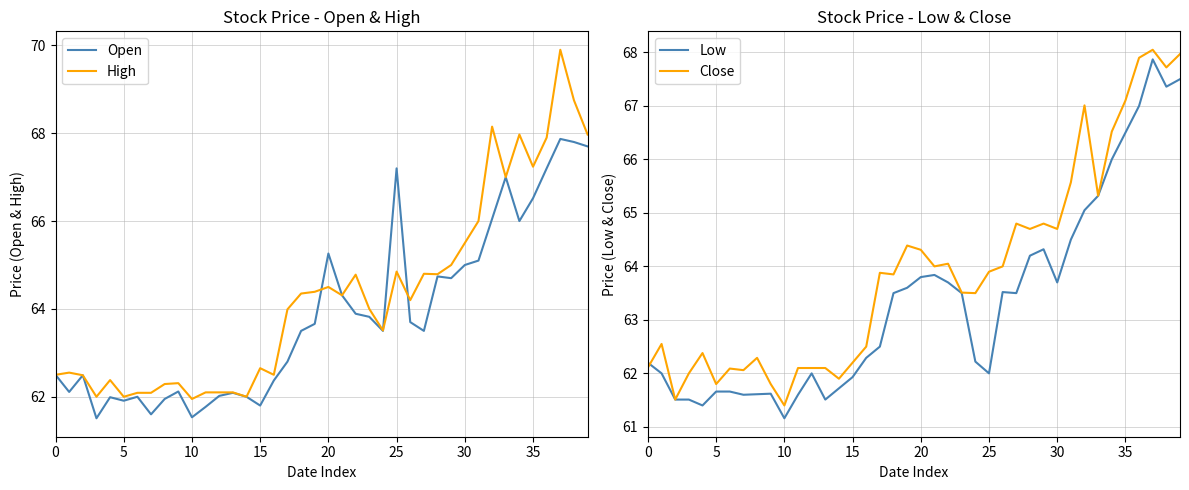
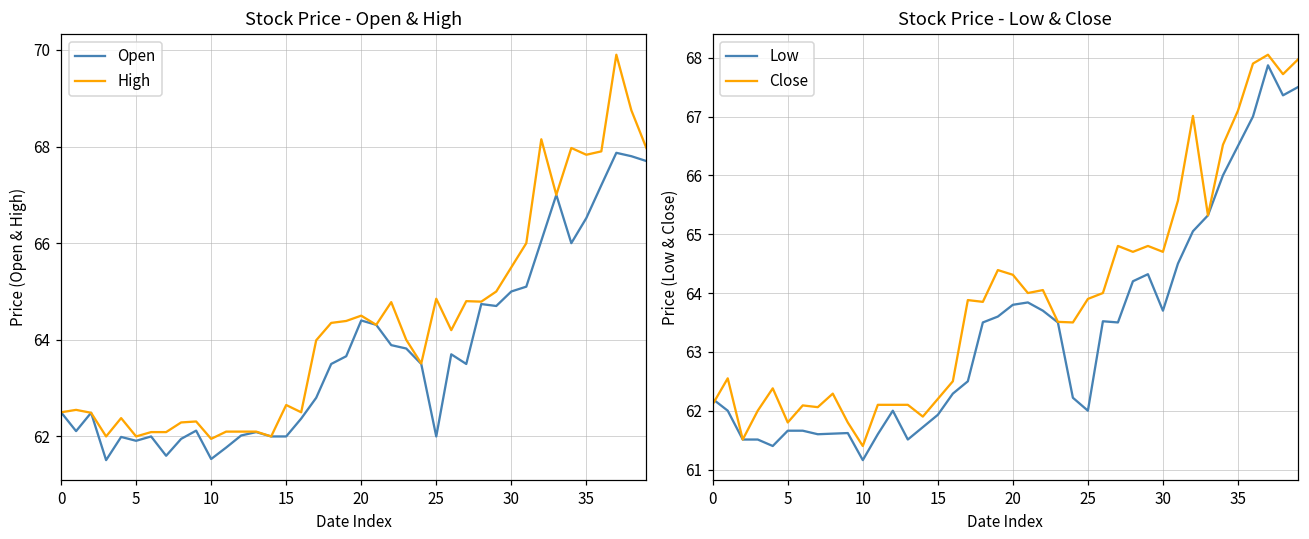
Stock Price - Open & High, Open, 15: 61.8 -> 62.0
Stock Price - Open & High, Open, 20: 65.3 -> 64.4
Stock Price - Open & High, Open, 25: 67.2 -> 62.0
Stock Price - Open & High, High, 35: 67.2 -> 67.8
